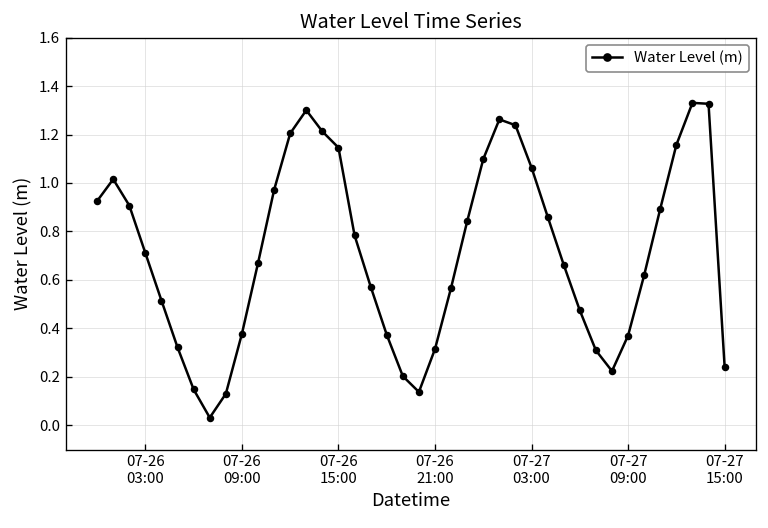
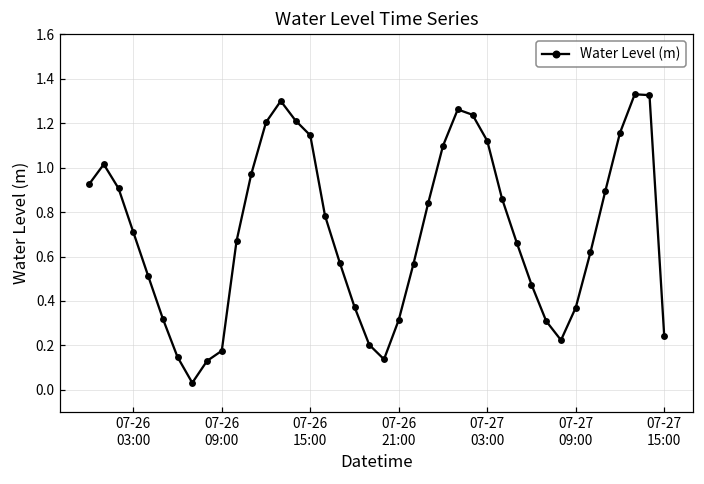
07-26 09:00: 0.38 -> 0.18
07-27 03:00: 1.06 -> 1.12
